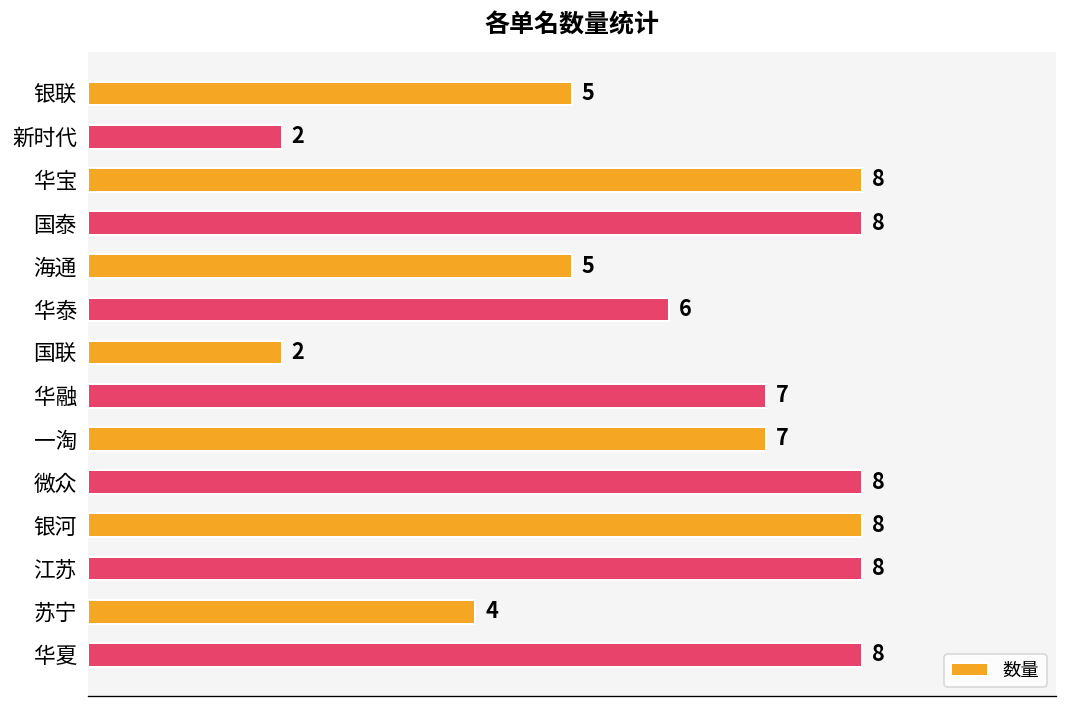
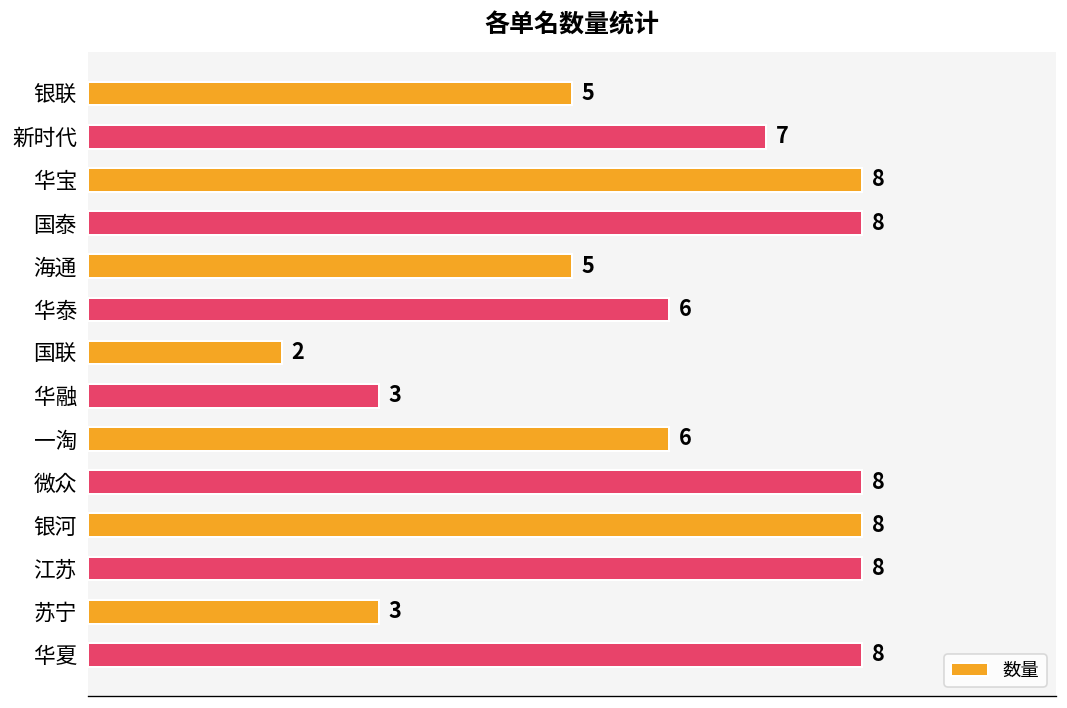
新时代: 2 -> 7
华融: 7 -> 3
一淘: 7 -> 6
苏宁: 4 -> 3
